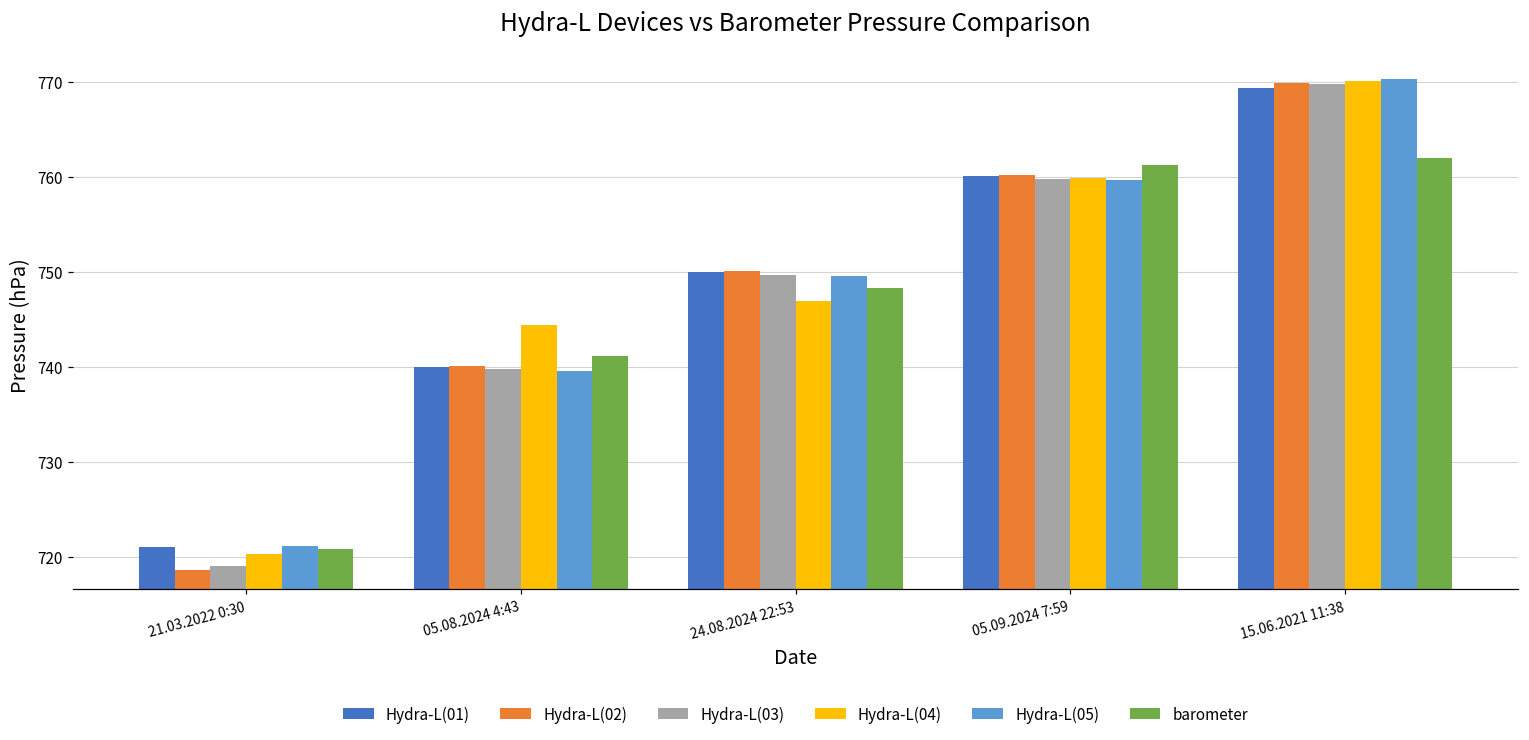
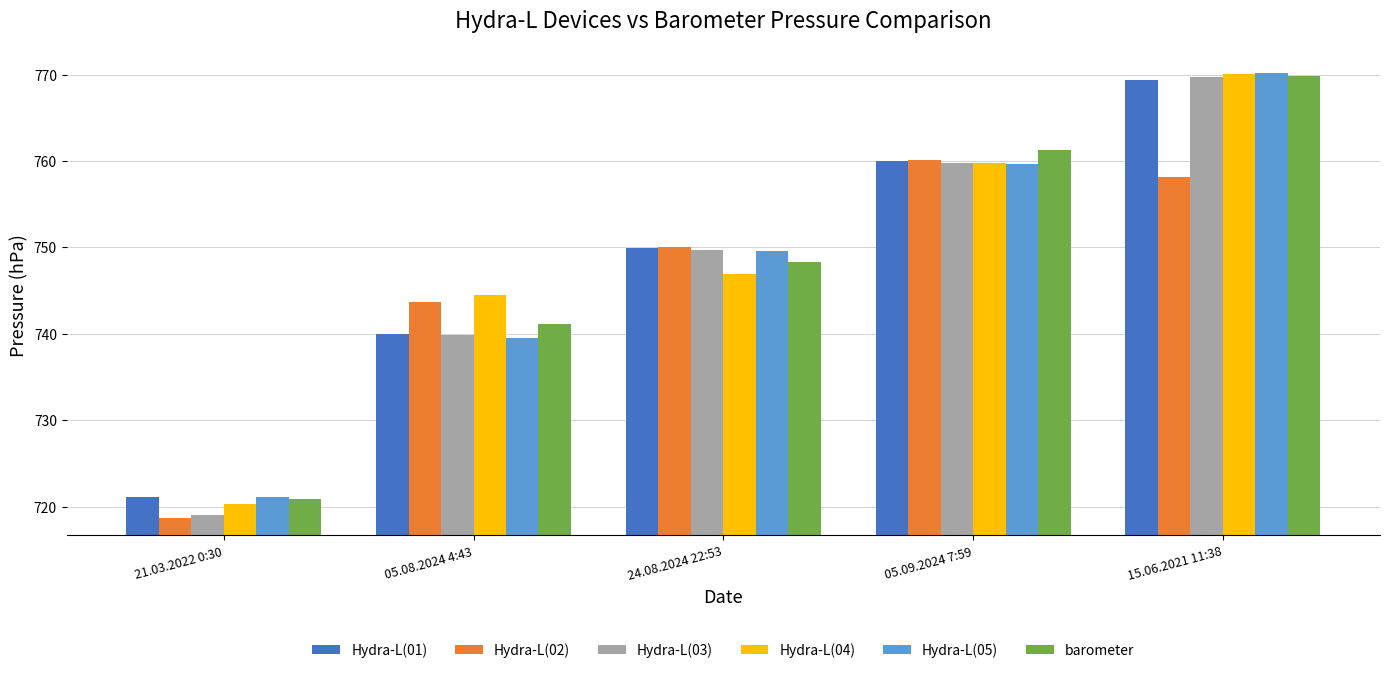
Hydra-L(02), 05.08.2024 4:43: 740 -> 744
Hydra-L(02), 15.06.2021 11:38: 770 -> 758
barometer, 15.06.2021 11:38: 762 -> 770
